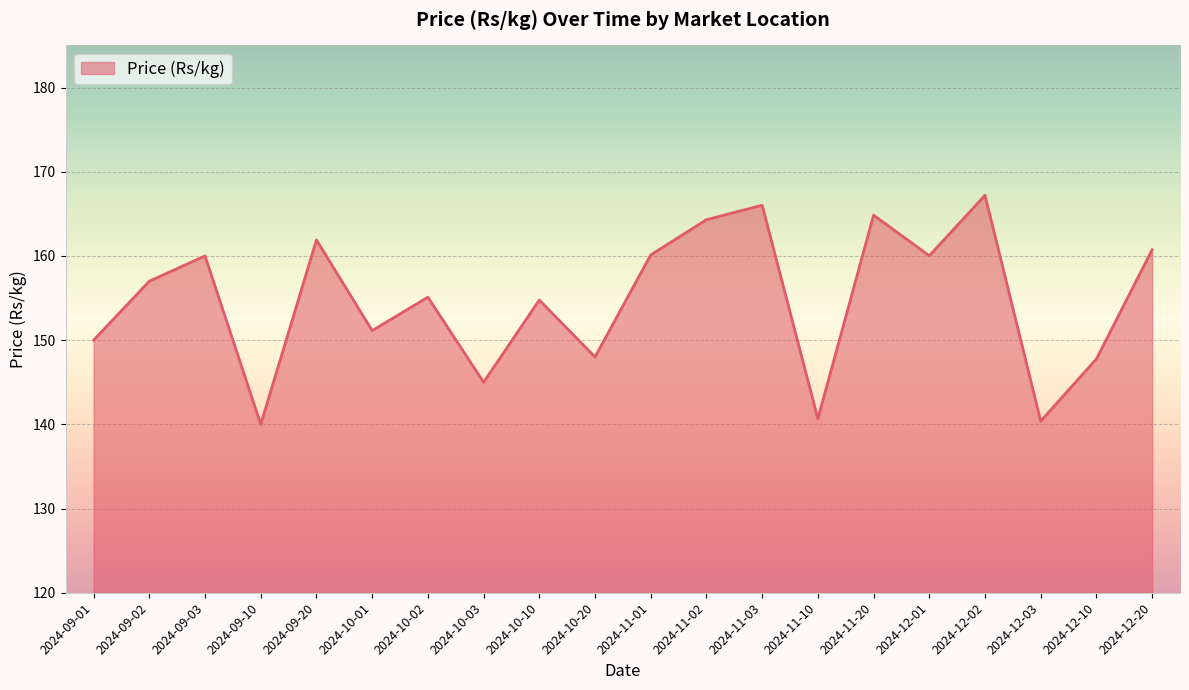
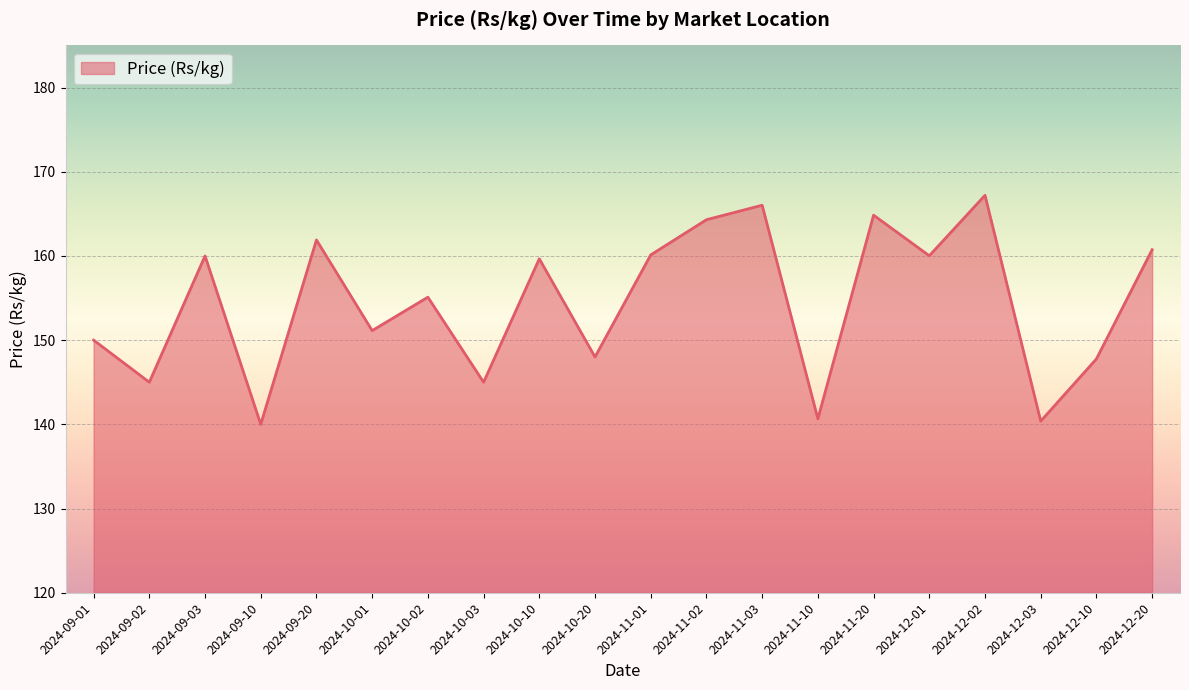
2024-09-02: 157 -> 145
2024-10-10: 155 -> 160
